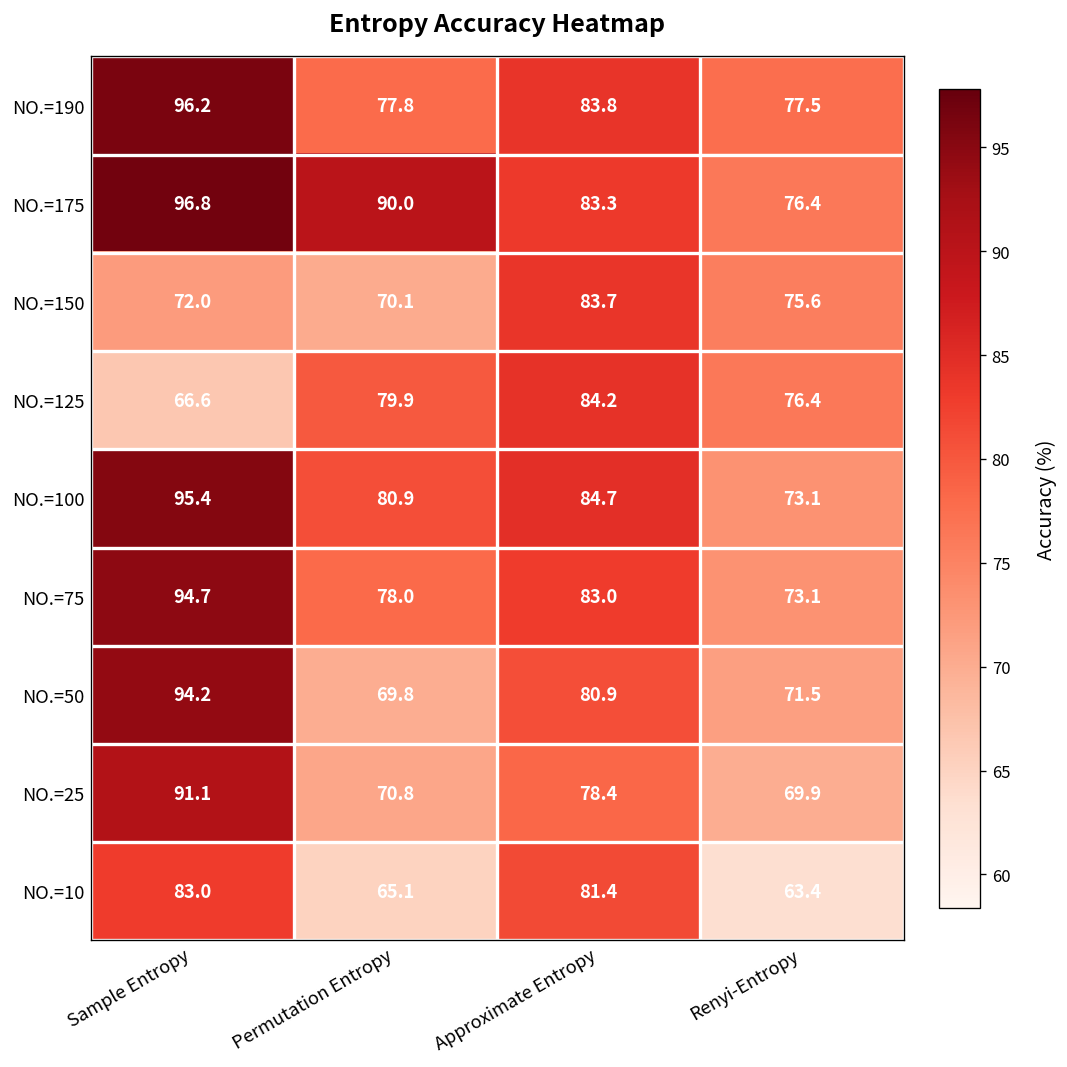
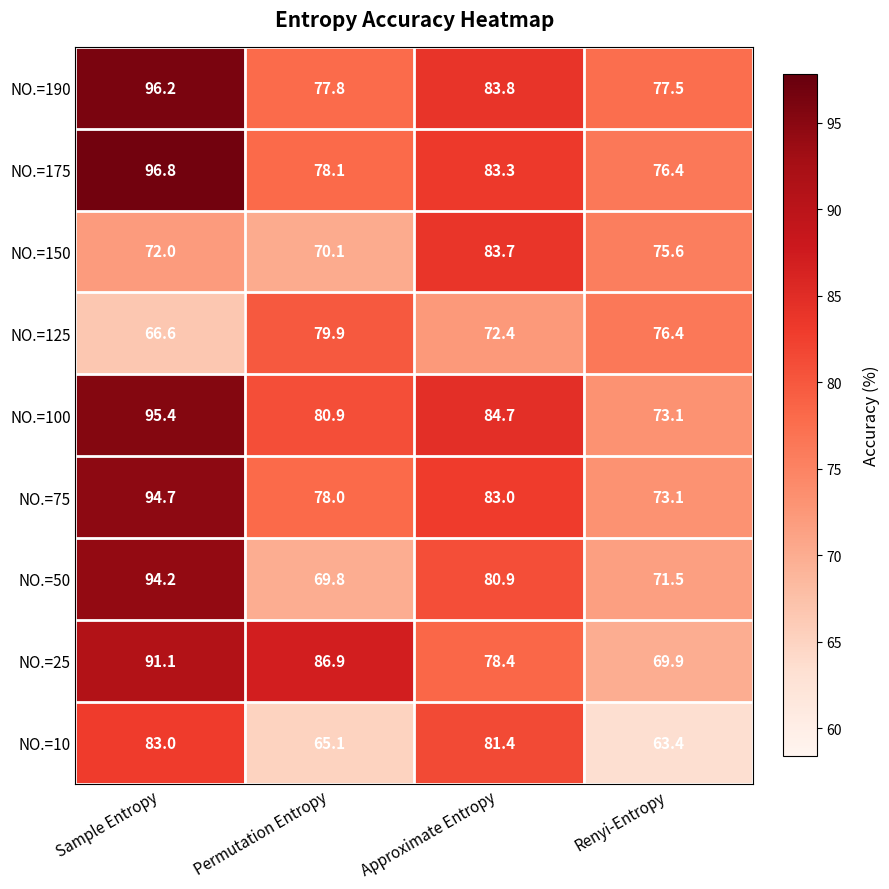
NO.=175, Permutation Entropy: 90.0 -> 78.1
NO.=125, Approximate Entropy: 84.2 -> 72.4
NO.=25, Permutation Entropy: 70.8 -> 86.9
